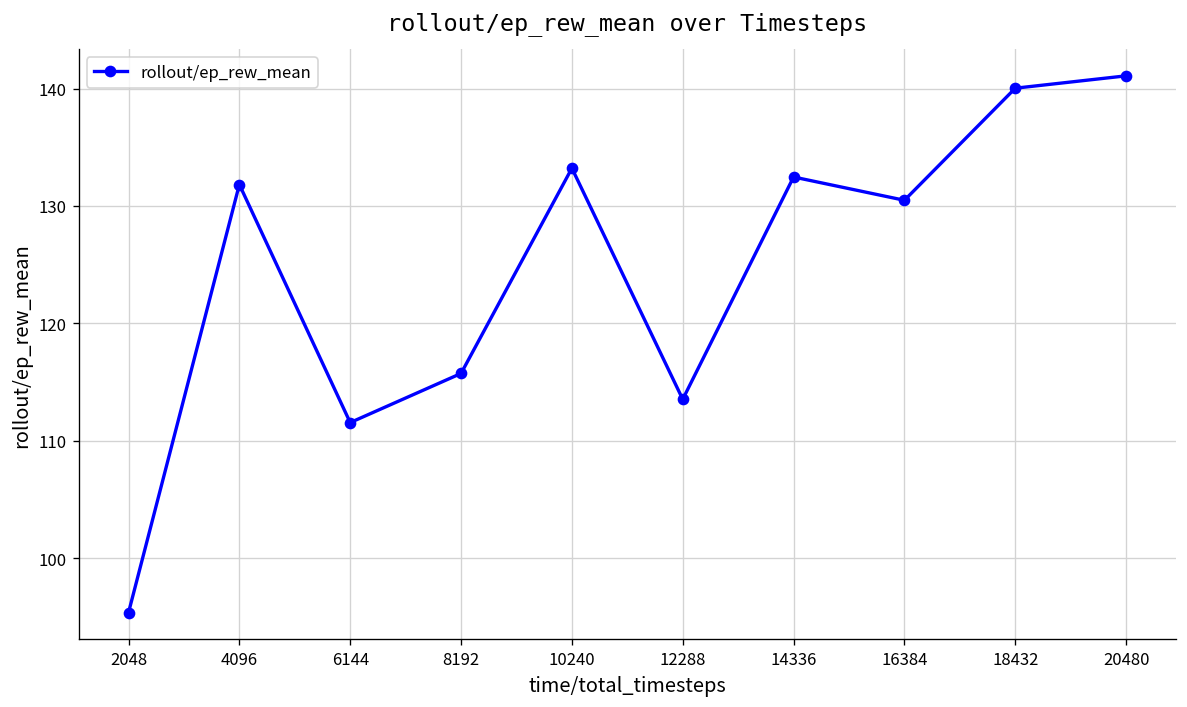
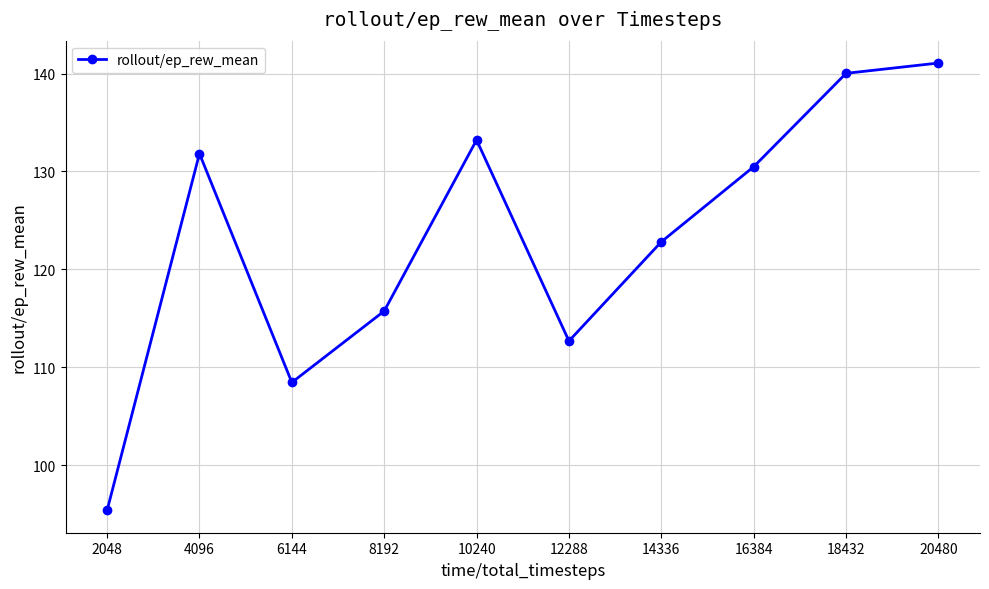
6144: 112 -> 108
12288: 114 -> 113
14336: 132 -> 123
